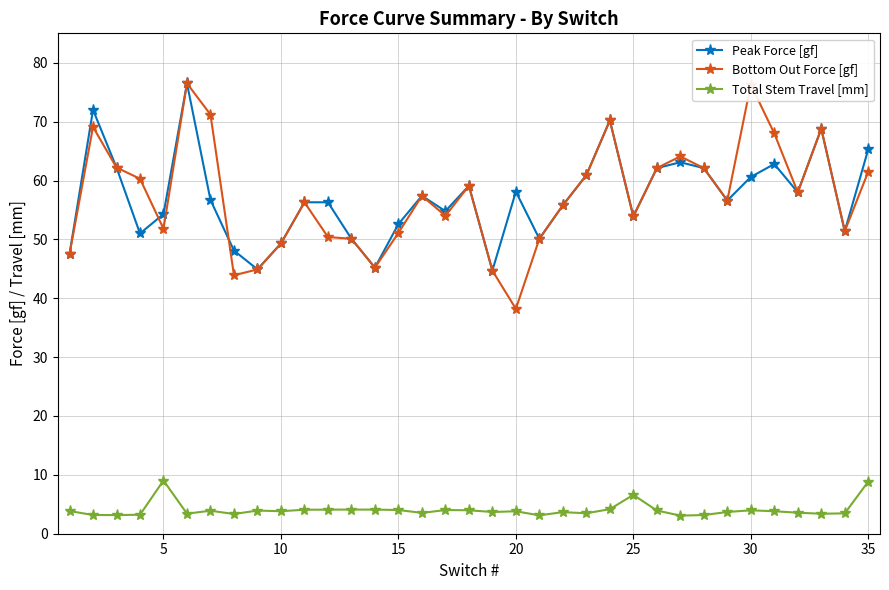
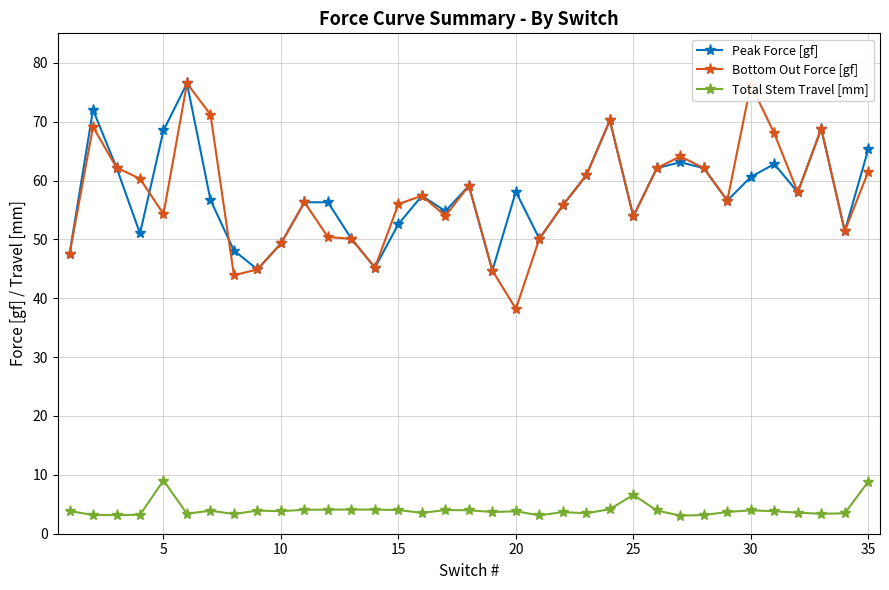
Peak Force [gf], 5: 54 -> 69
Bottom Out Force [gf], 5: 52 -> 54
Bottom Out Force [gf], 15: 51 -> 56
